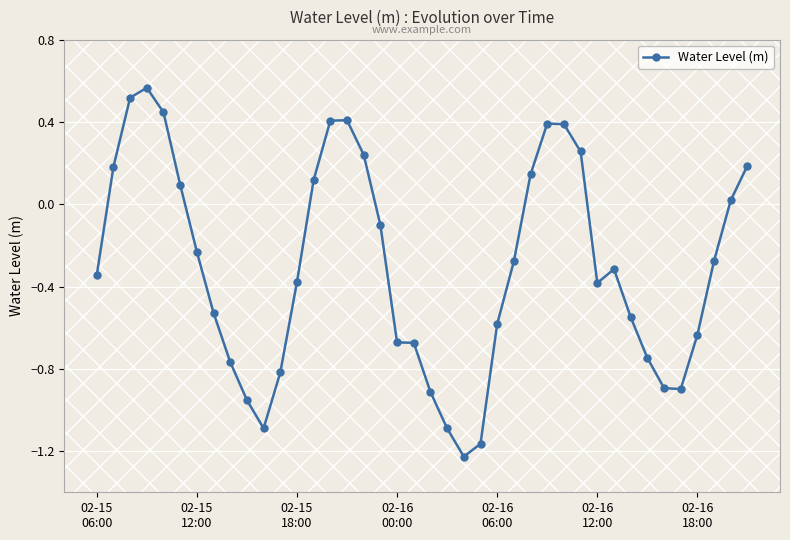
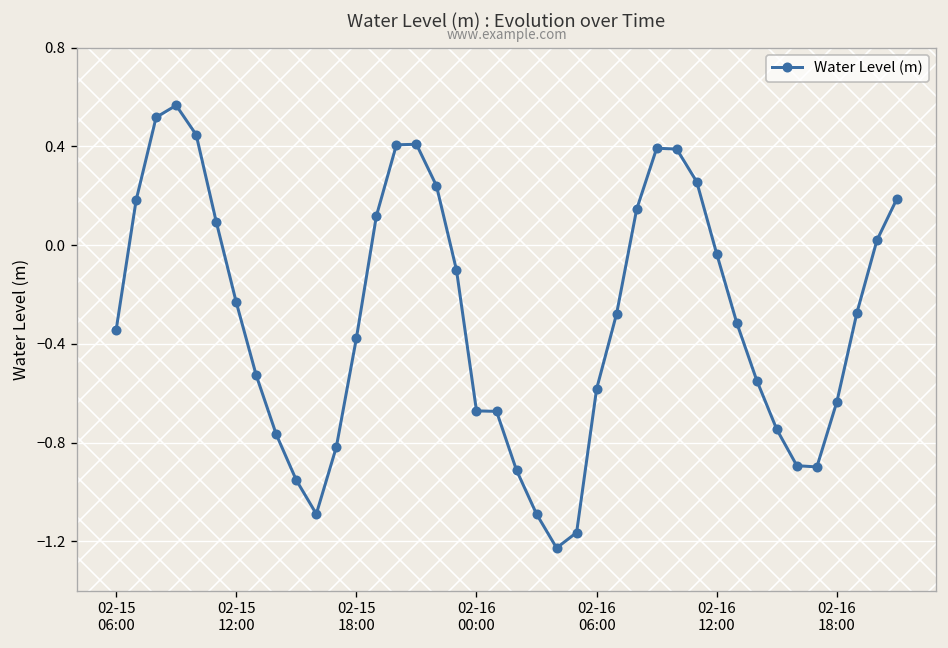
02-16 12:00: -0.38 -> -0.04
